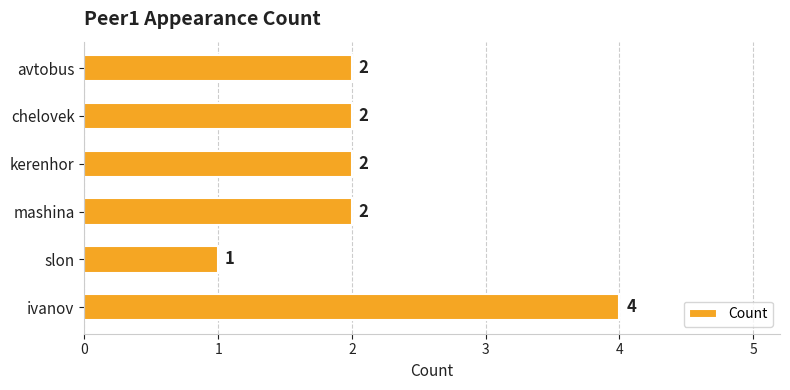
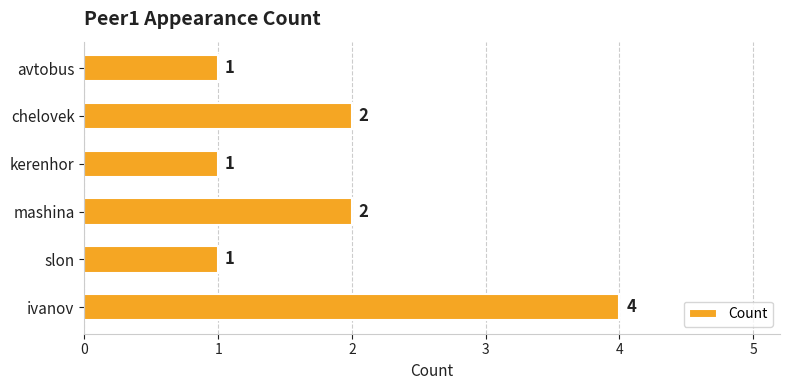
avtobus: 2 -> 1
kerenhor: 2 -> 1
